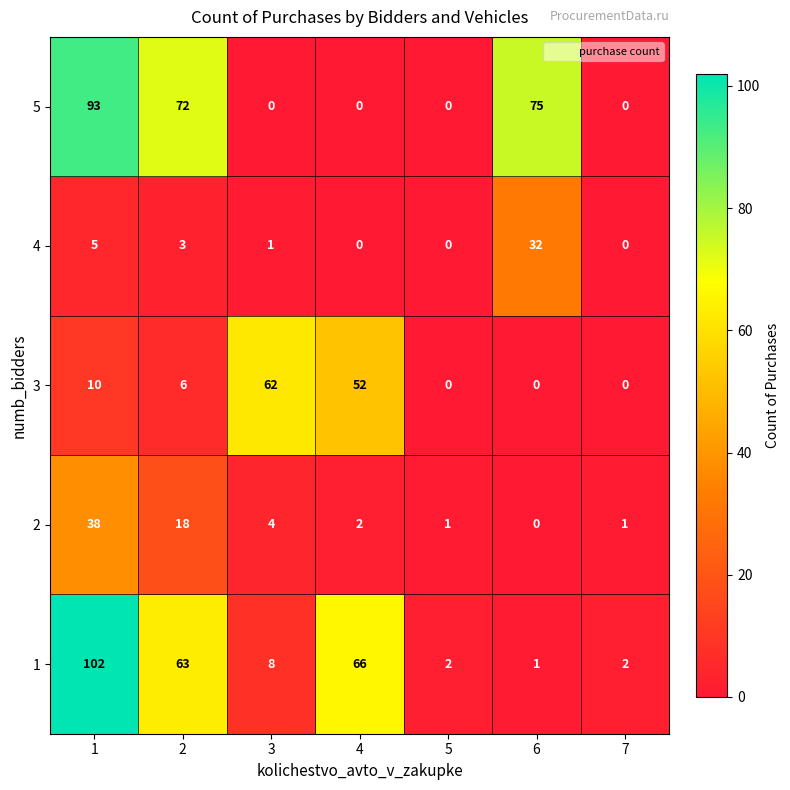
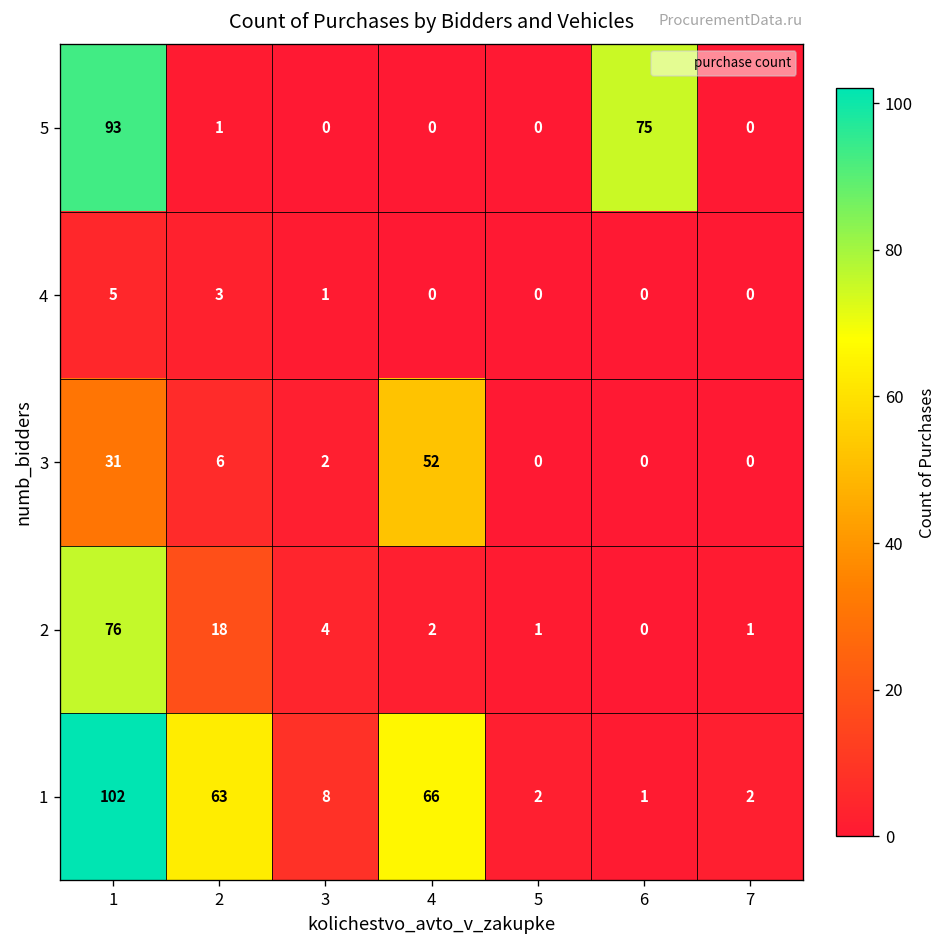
5, 2: 72 -> 1
4, 6: 32 -> 0
3, 1: 10 -> 31
3, 3: 62 -> 2
2, 1: 38 -> 76
